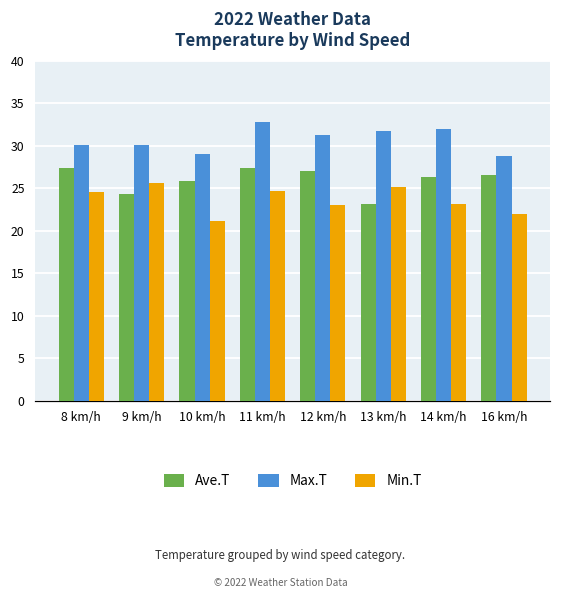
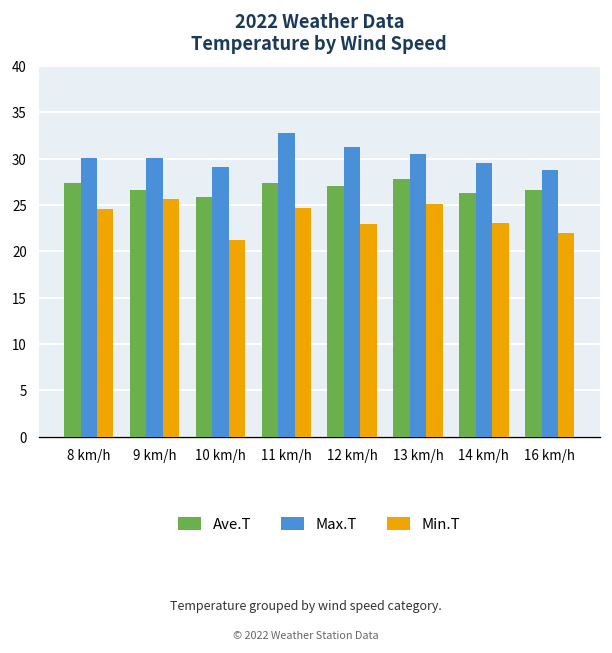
Ave.T, 9 km/h: 24 -> 27
Ave.T, 13 km/h: 23 -> 28
Max.T, 13 km/h: 32 -> 31
Max.T, 14 km/h: 32 -> 30
